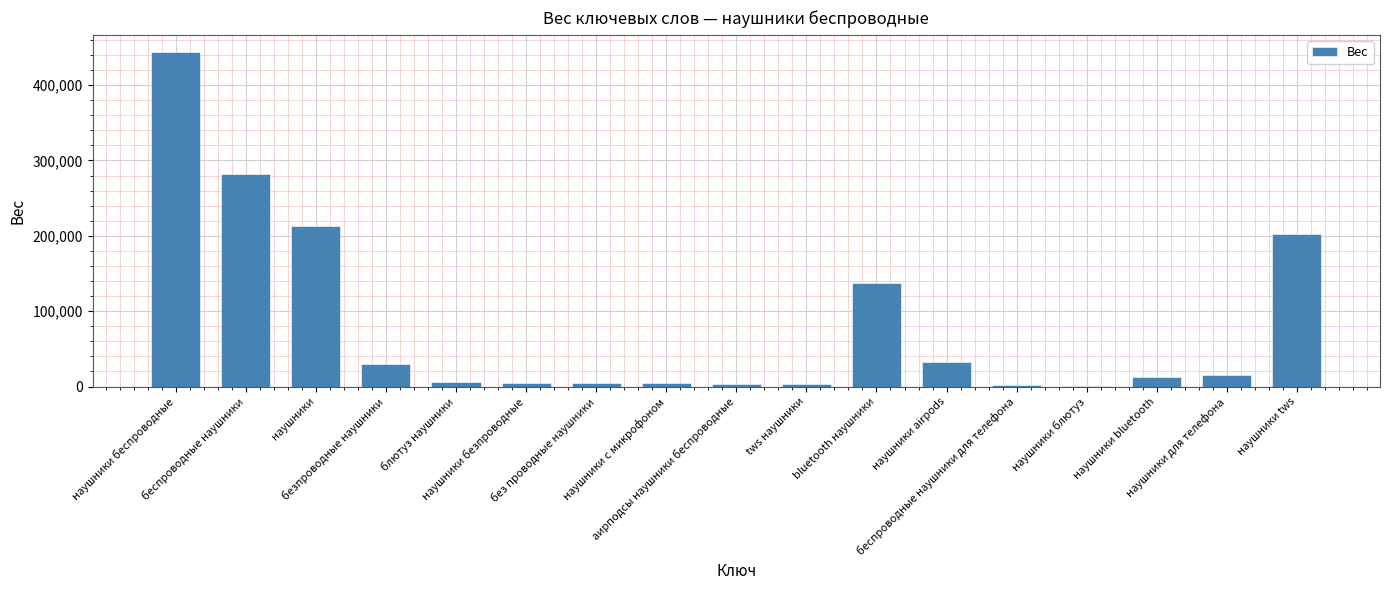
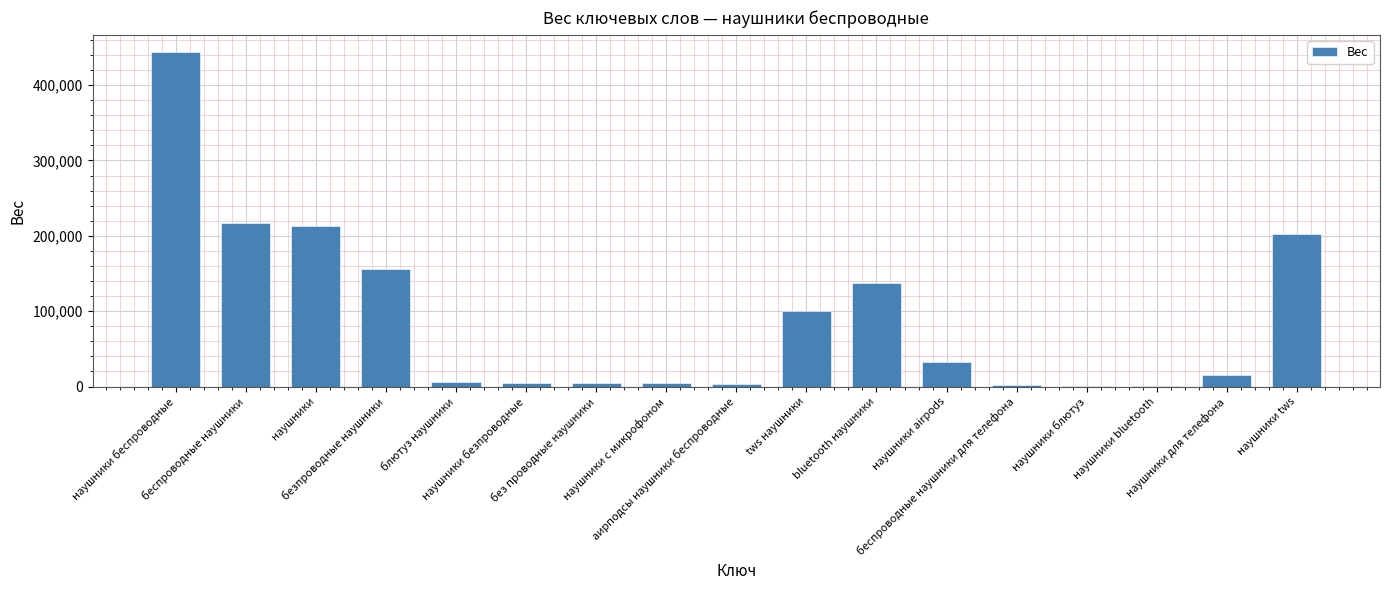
беспроводные наушники: 280,000 -> 220,000
безпроводные наушники: 30,000 -> 160,000
tws наушники: 0 -> 100,000
наушники bluetooth: 10,000 -> 0
